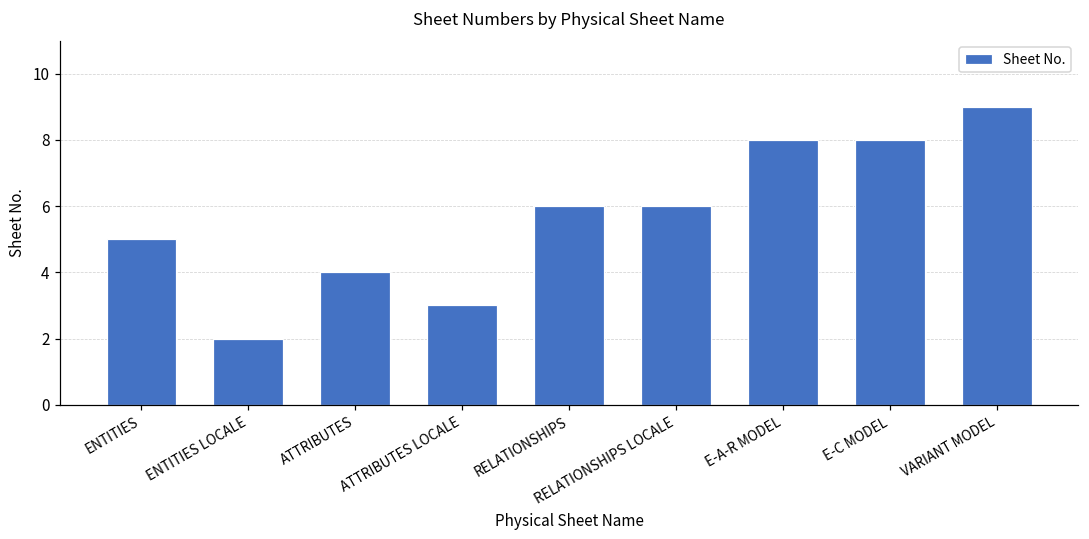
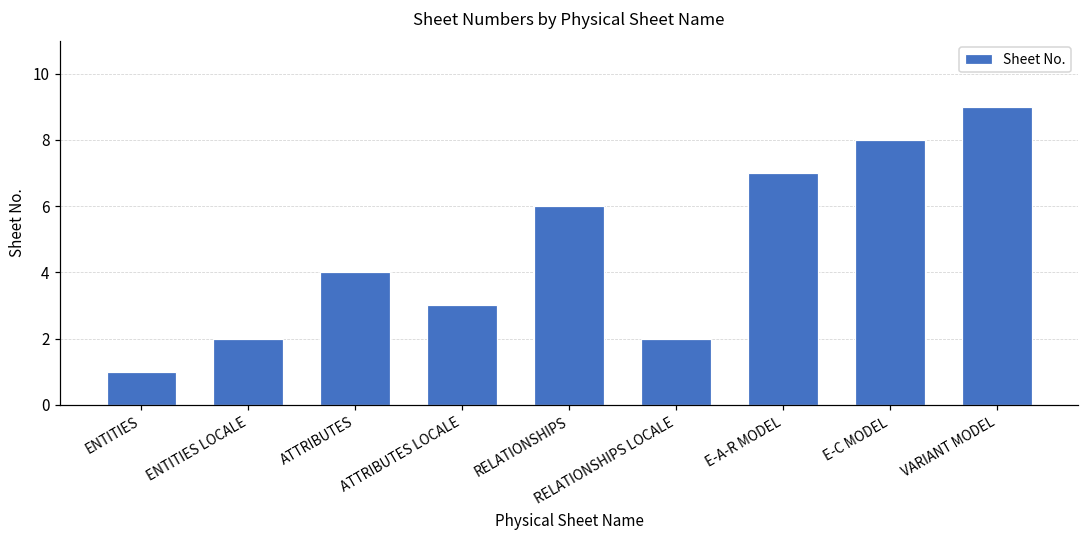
ENTITIES: 5 -> 1
RELATIONSHIPS LOCALE: 6 -> 2
E-A-R MODEL: 8 -> 7
